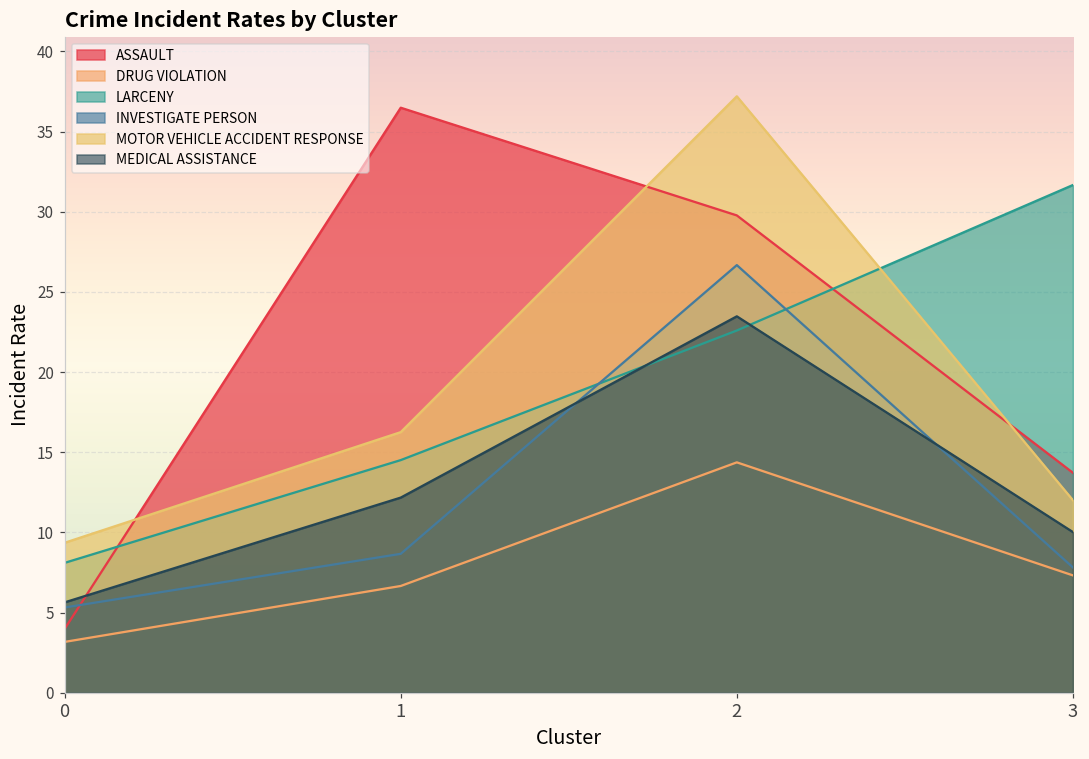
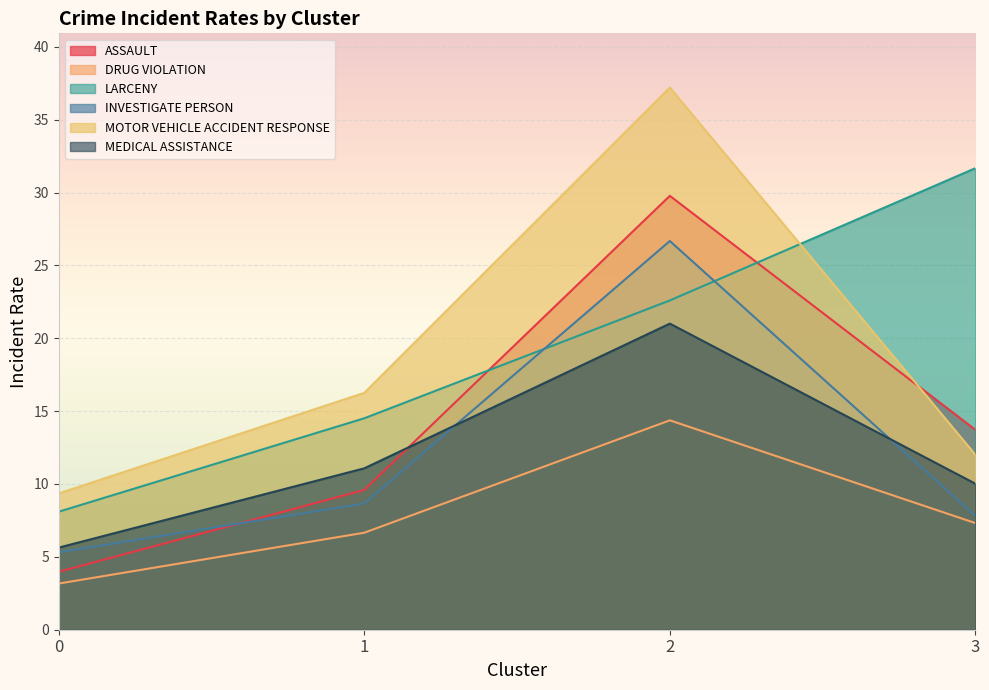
ASSAULT, 1: 36.5 -> 9.6
MEDICAL ASSISTANCE, 1: 12.2 -> 11.1
MEDICAL ASSISTANCE, 2: 23.5 -> 21.0
